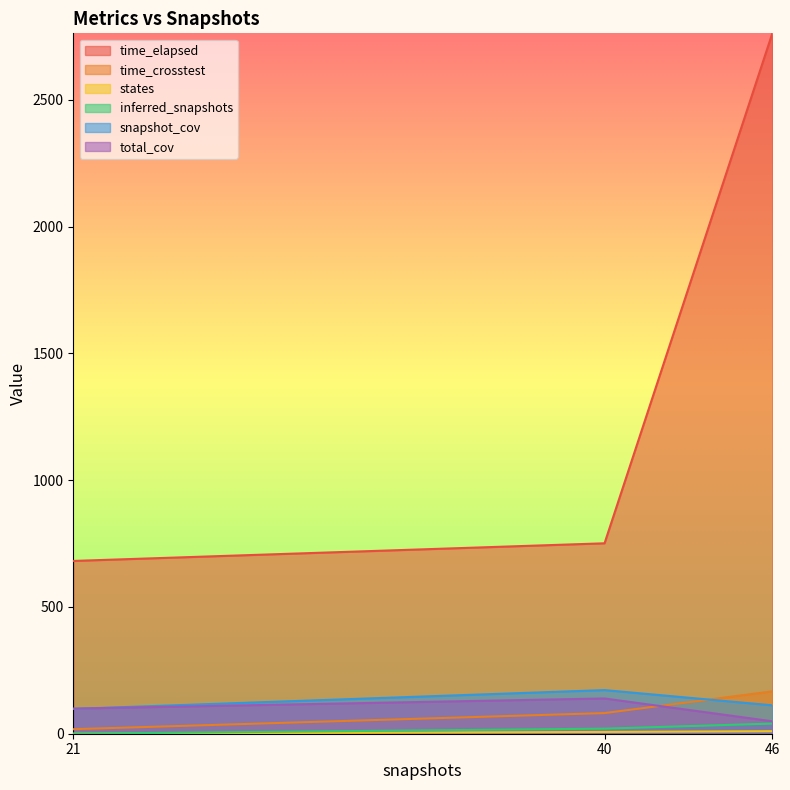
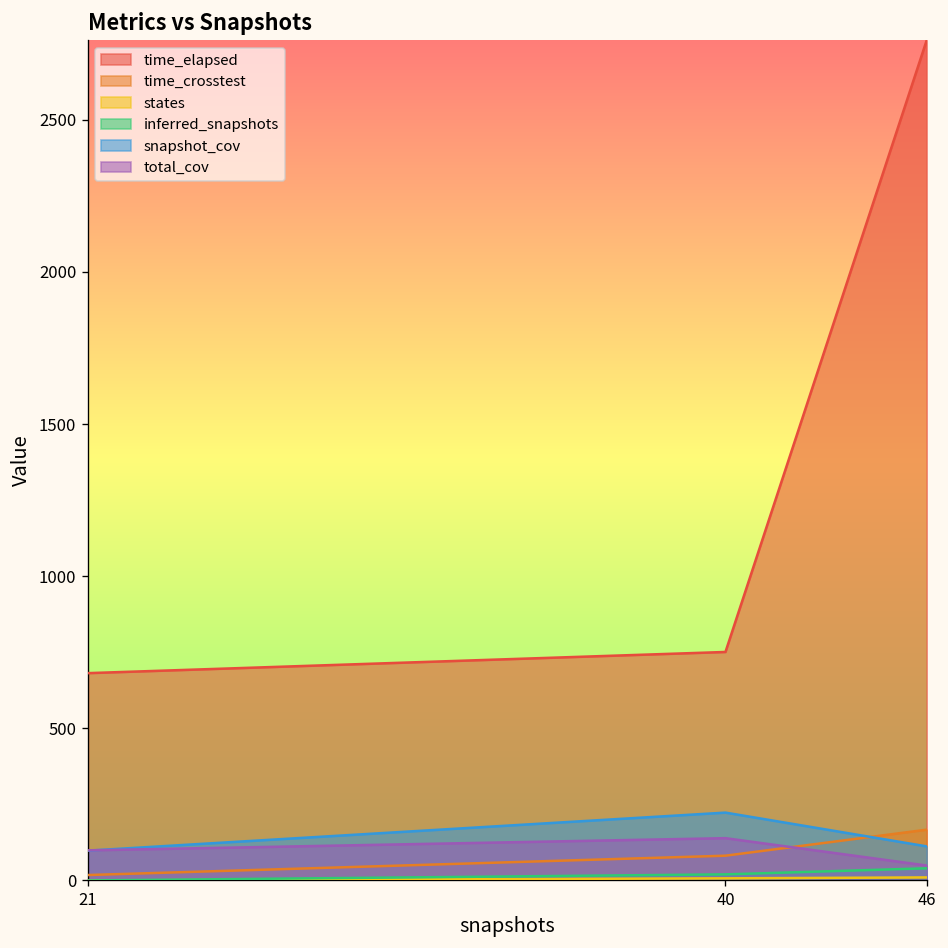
snapshot_cov, 40: 170 -> 220
